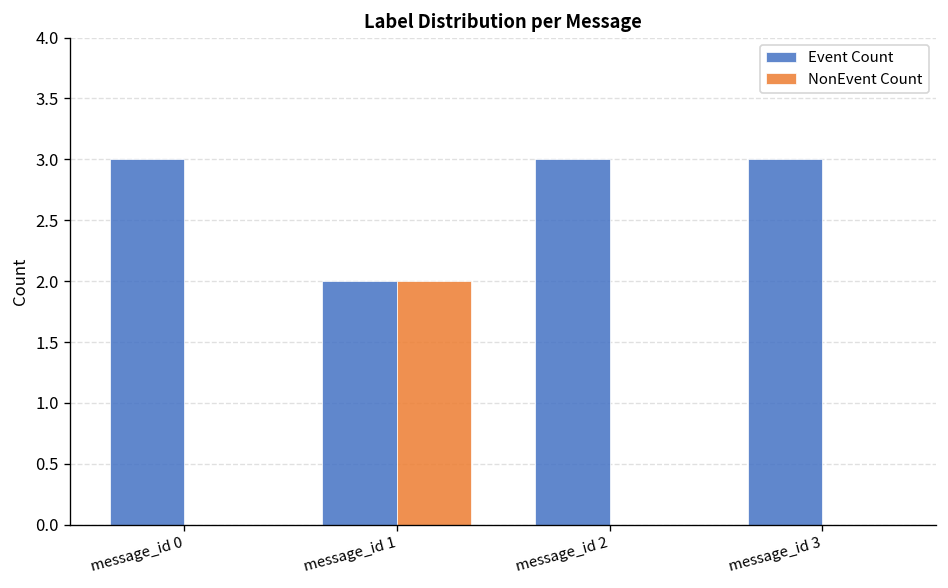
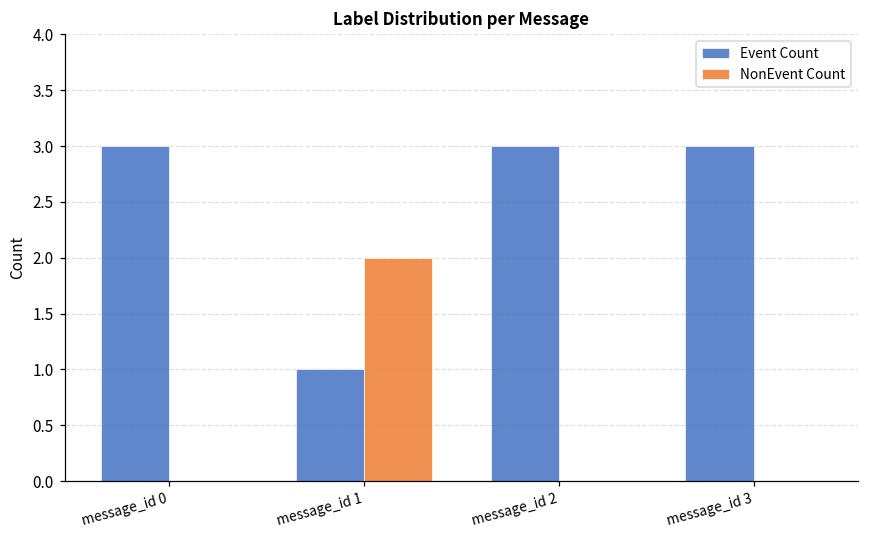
Event Count, message_id 1: 2 -> 1
